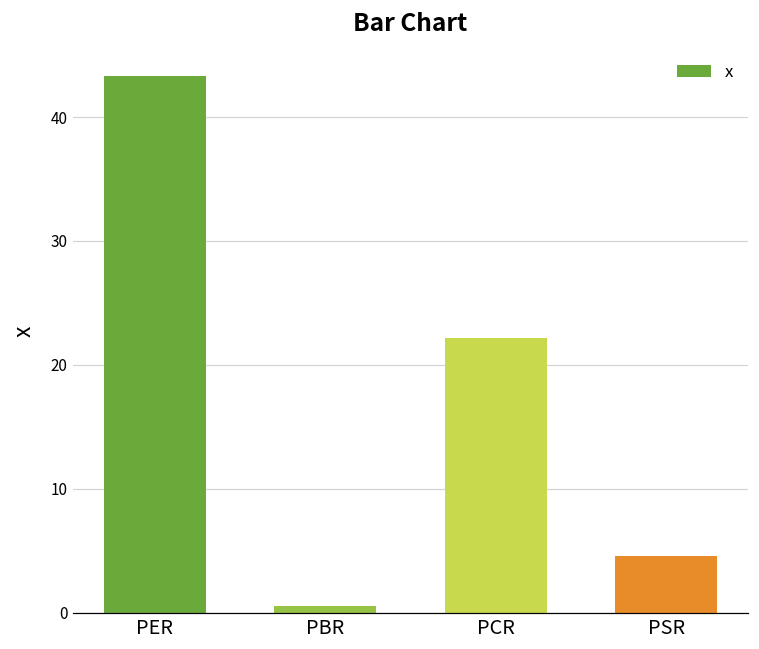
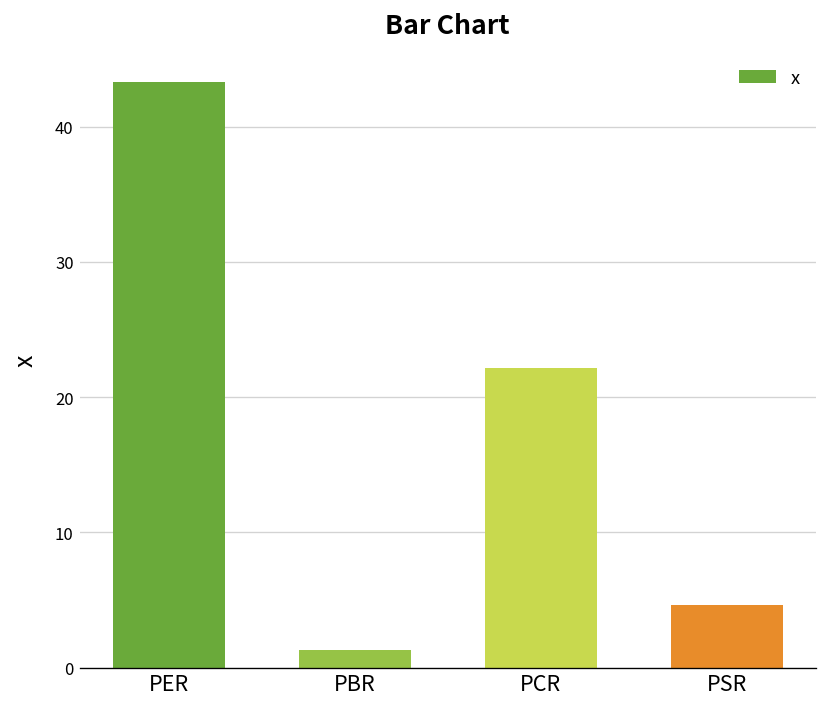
PBR: 0.6 -> 1.3
